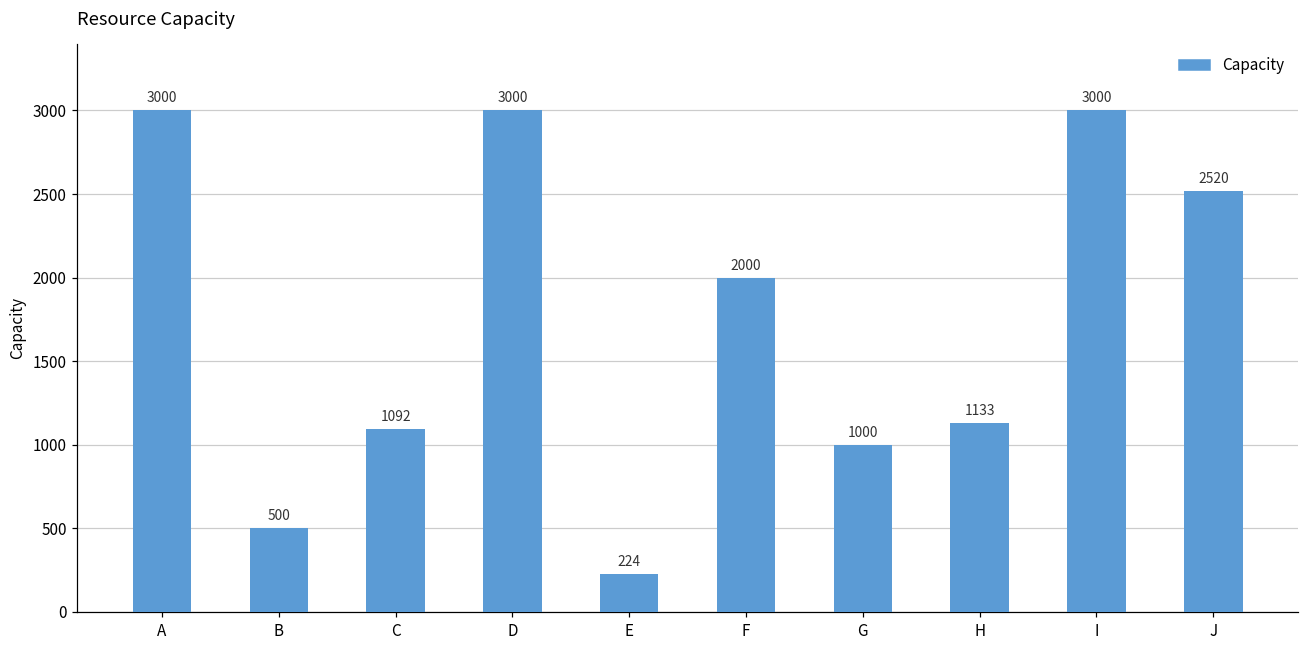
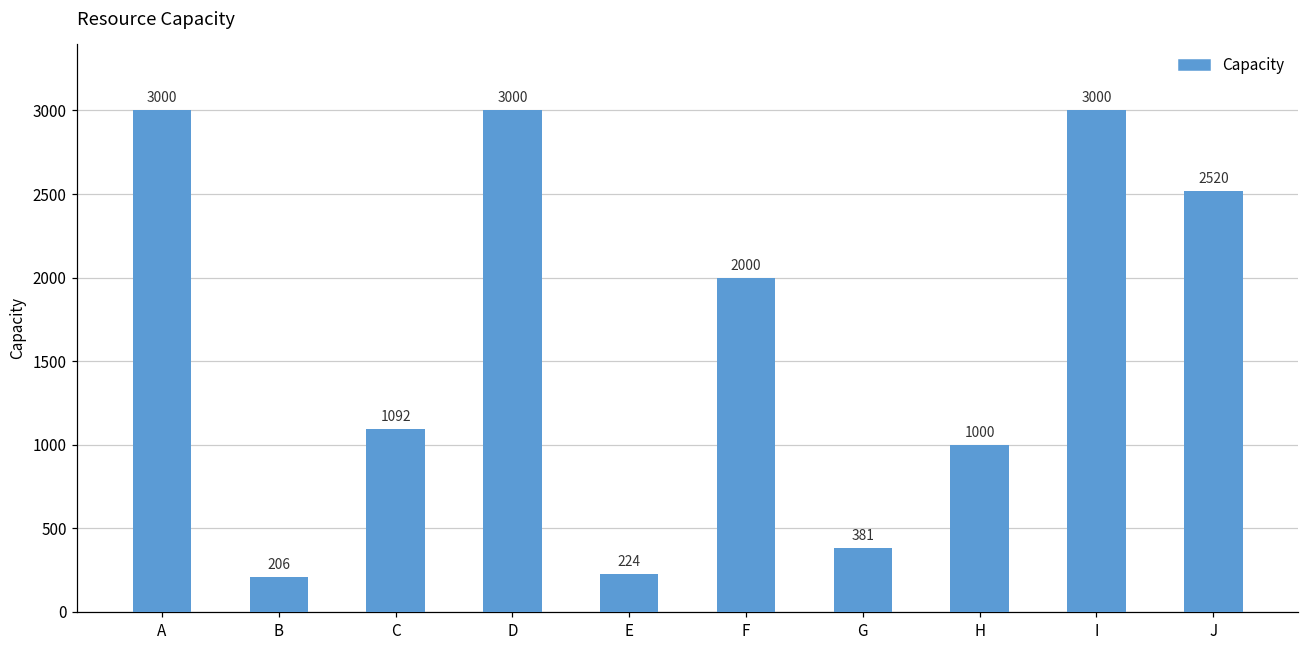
B: 500 -> 206
G: 1000 -> 381
H: 1133 -> 1000
